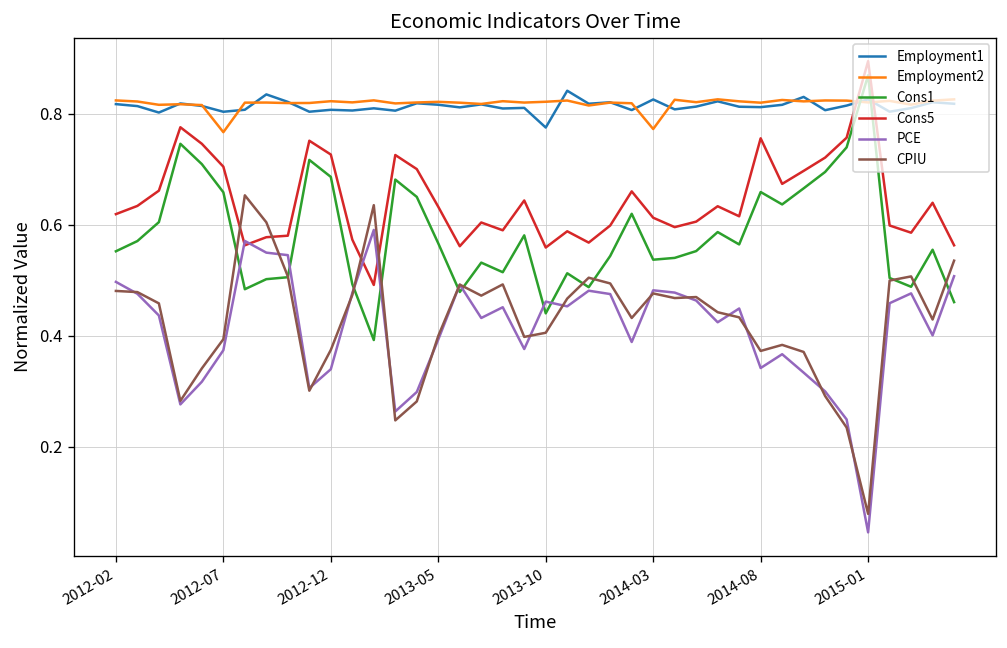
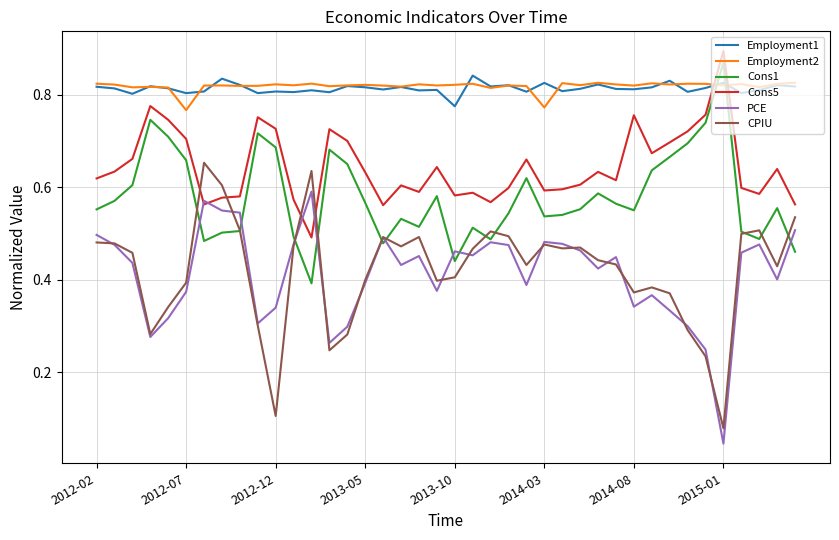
CPIU, 2012-12: 0.37 -> 0.11
Cons5, 2013-10: 0.56 -> 0.58
Cons5, 2014-03: 0.61 -> 0.59
Cons1, 2014-08: 0.66 -> 0.55
